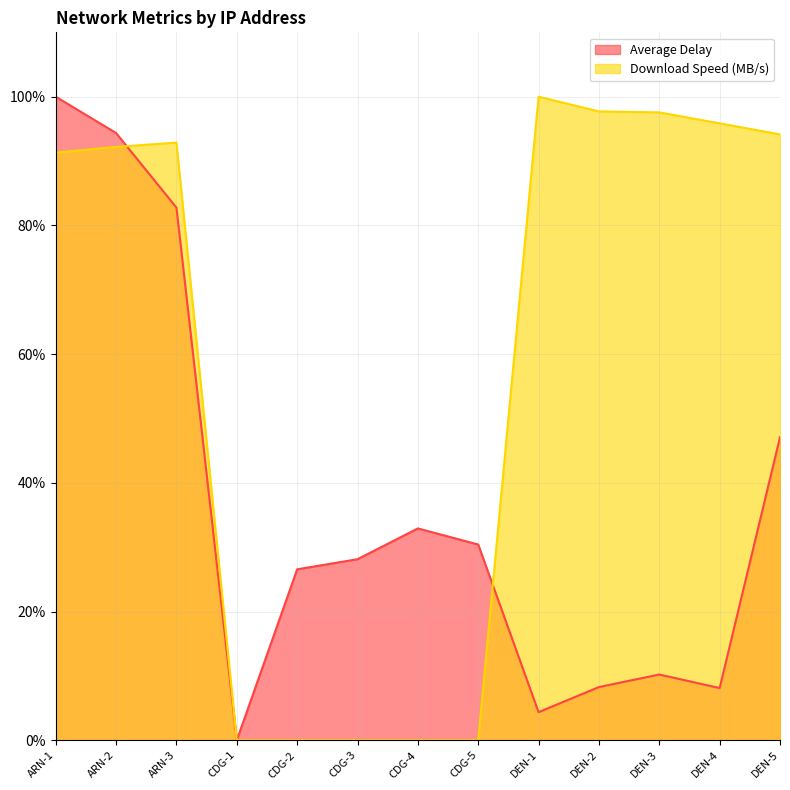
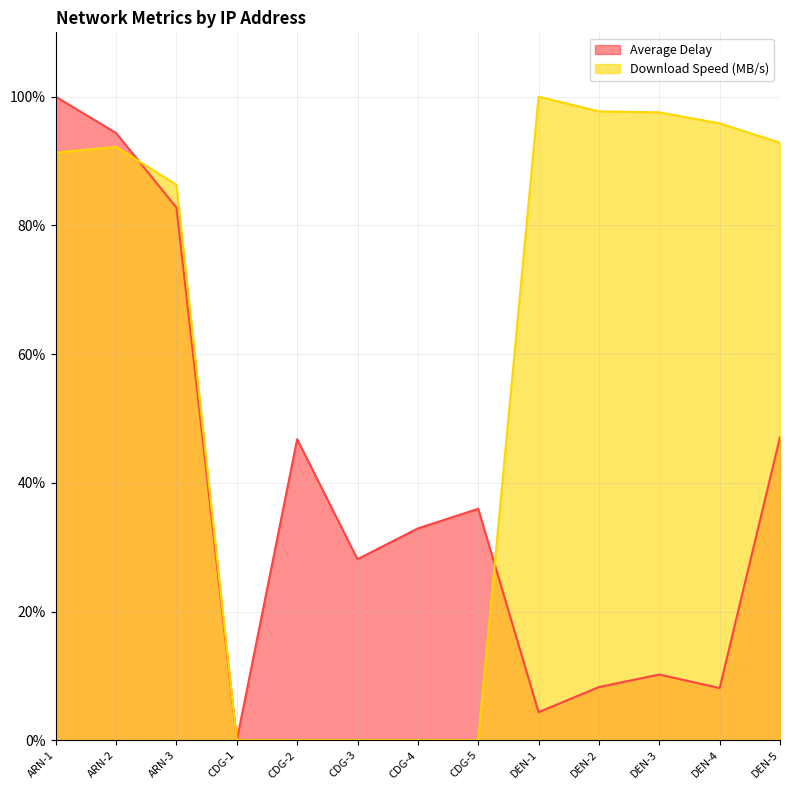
Download Speed (MB/s), ARN-3: 93% -> 86%
Average Delay, CDG-2: 27% -> 47%
Average Delay, CDG-5: 30% -> 36%
Download Speed (MB/s), DEN-5: 94% -> 93%
